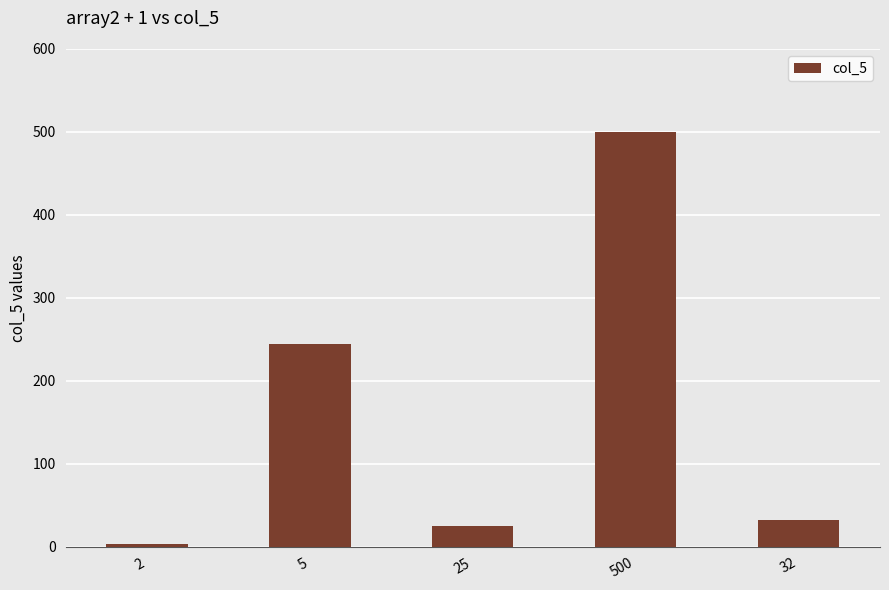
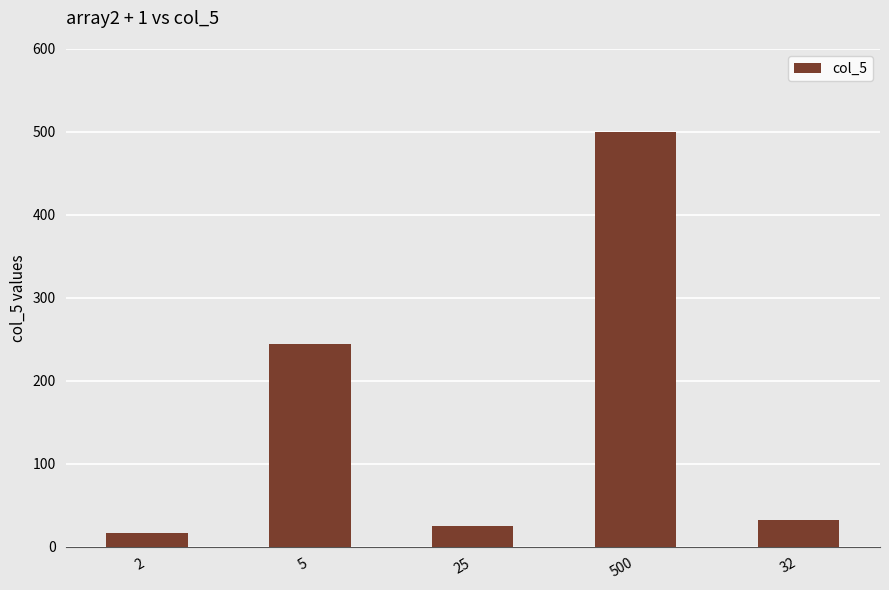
2: 0 -> 20
